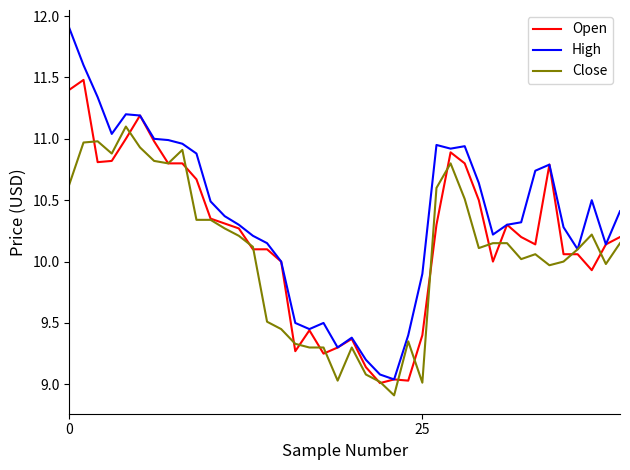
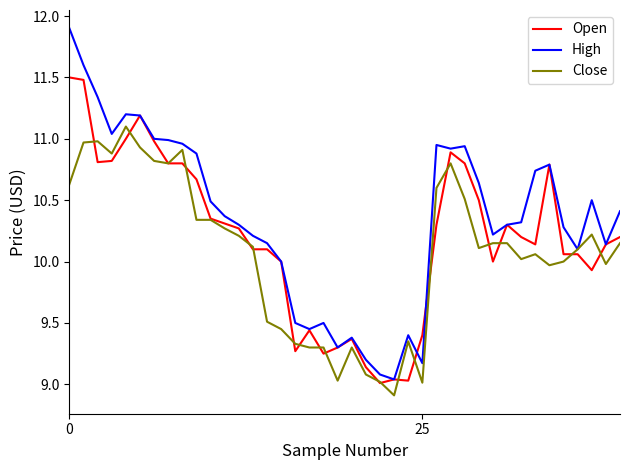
Open, 0: 11.4 -> 11.5
High, 25: 9.90 -> 9.17
